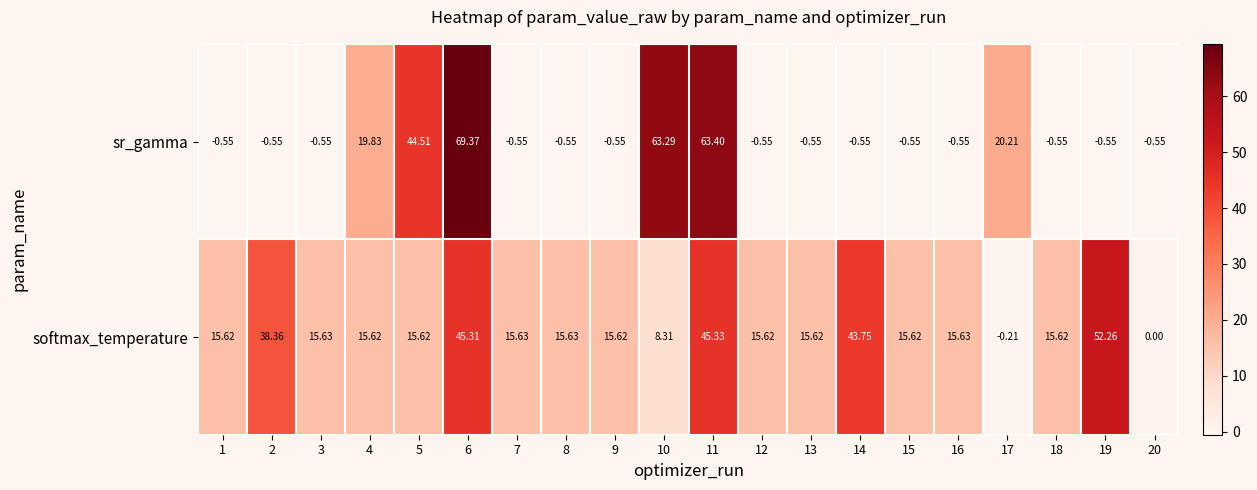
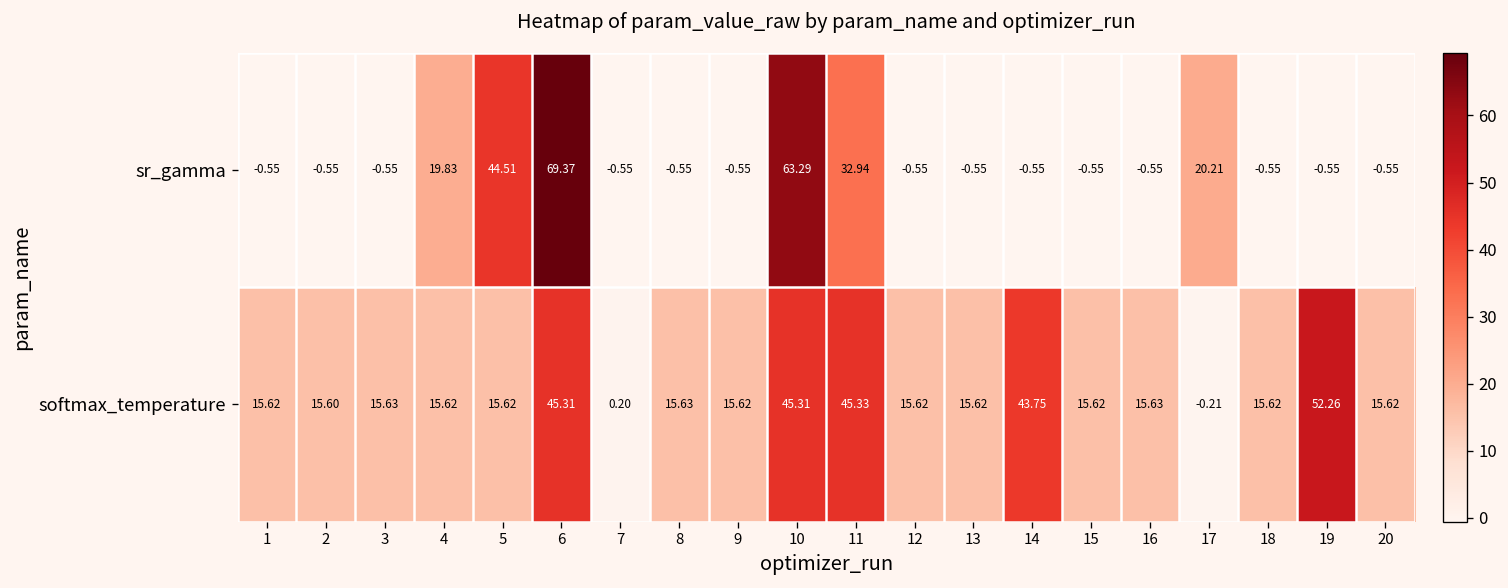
sr_gamma, 11: 63.40 -> 32.94
softmax_temperature, 2: 38.36 -> 15.60
softmax_temperature, 7: 15.63 -> 0.20
softmax_temperature, 10: 8.31 -> 45.31
softmax_temperature, 20: 0.00 -> 15.62
